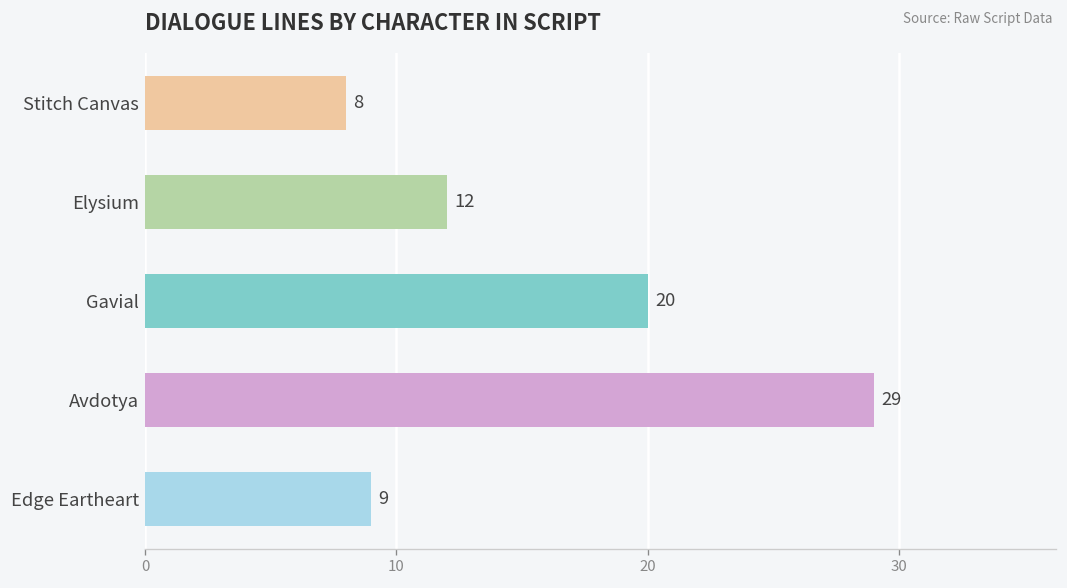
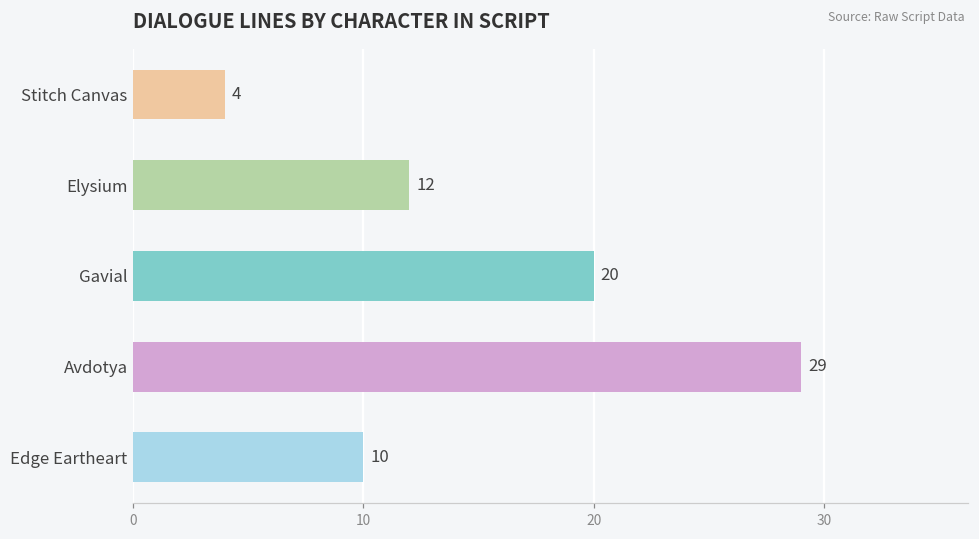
Stitch Canvas: 8 -> 4
Edge Eartheart: 9 -> 10
